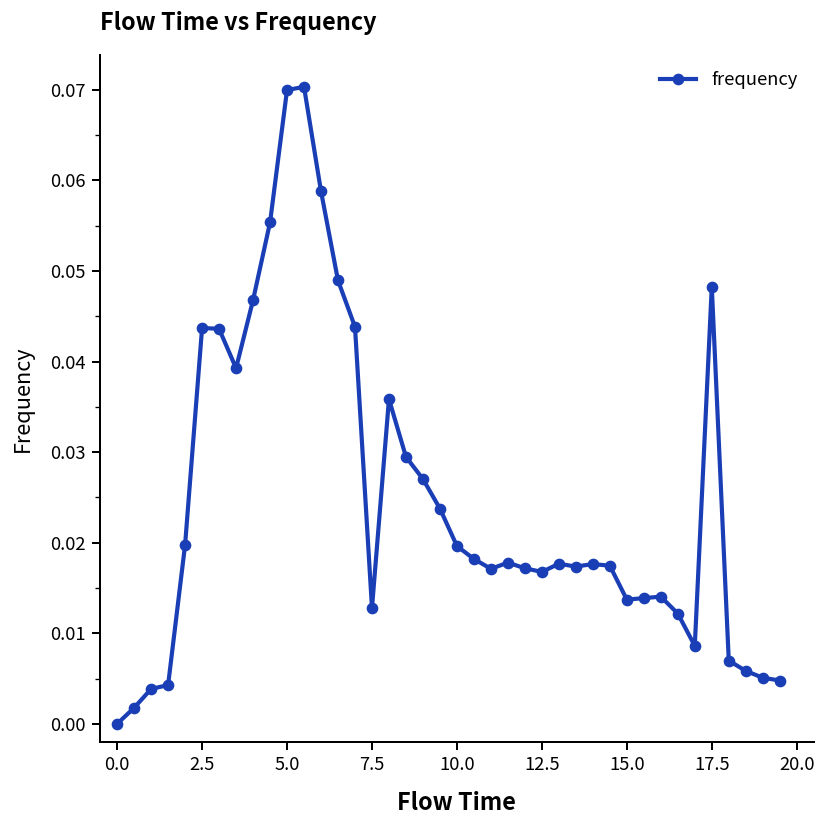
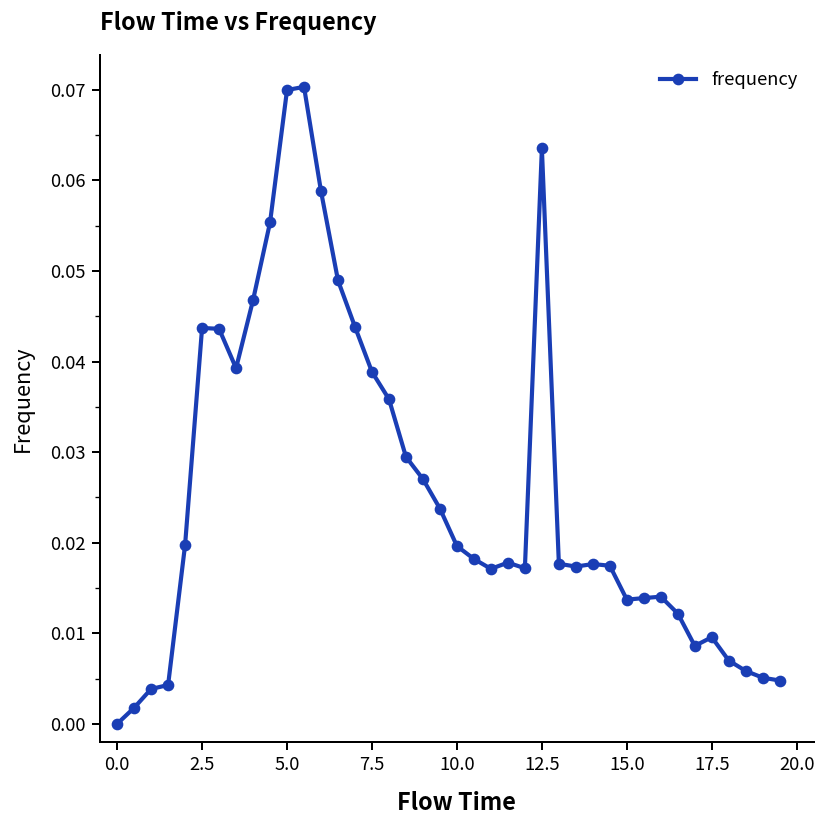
7.5: 0.013 -> 0.039
12.5: 0.017 -> 0.064
17.5: 0.048 -> 0.010
